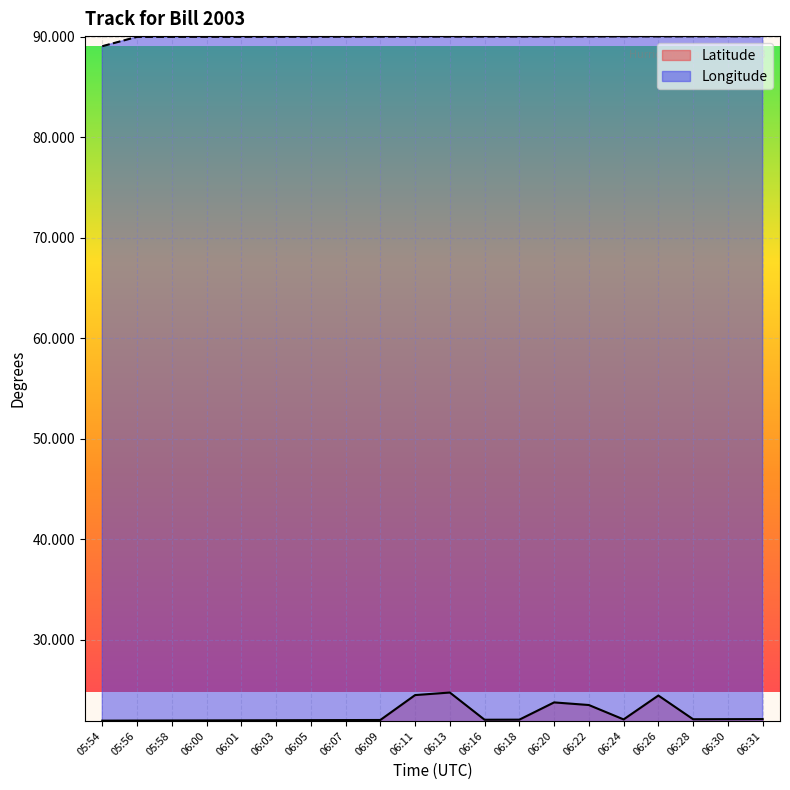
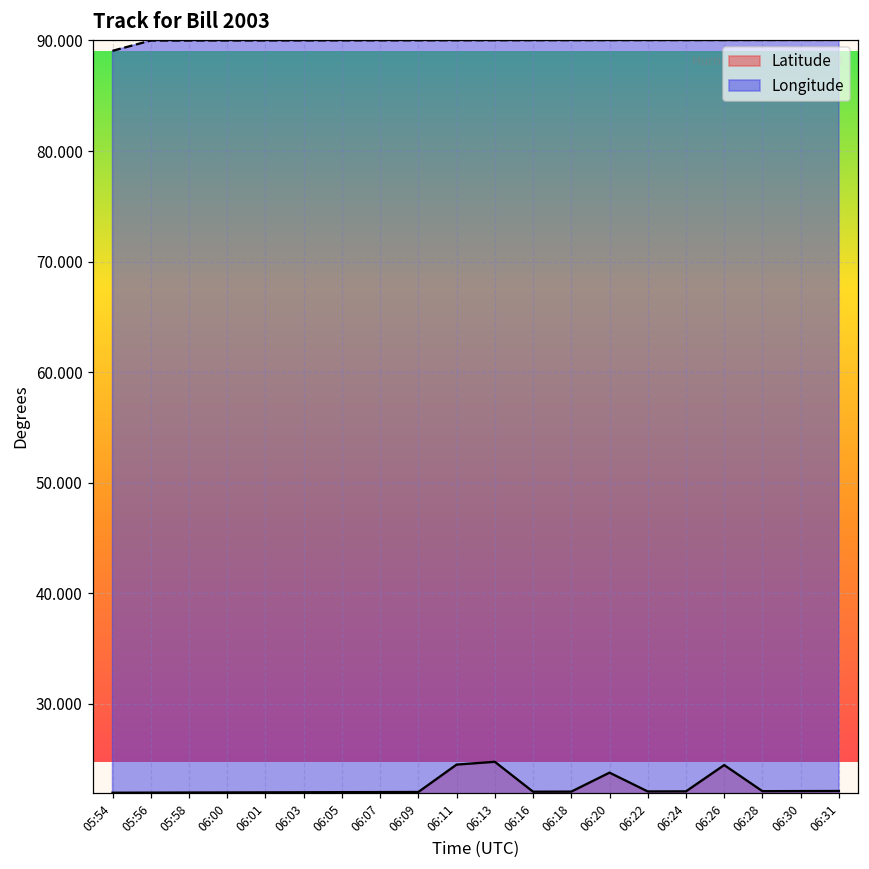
Latitude, 06:22: 23.5 -> 22.1
